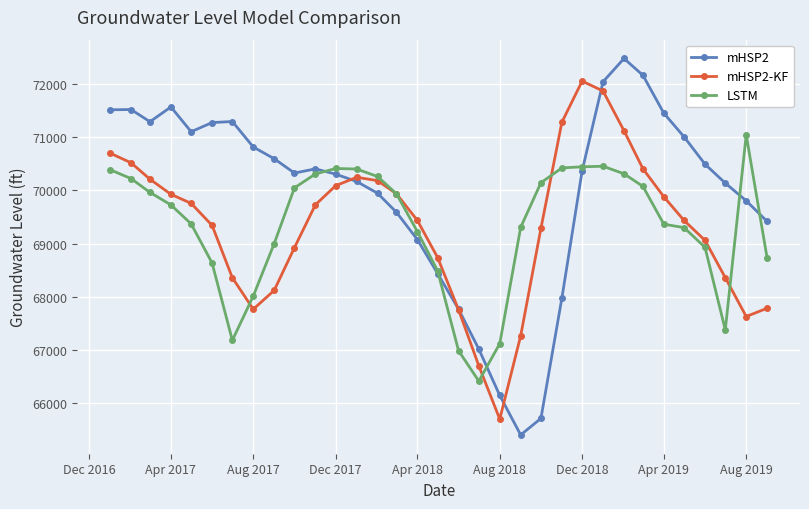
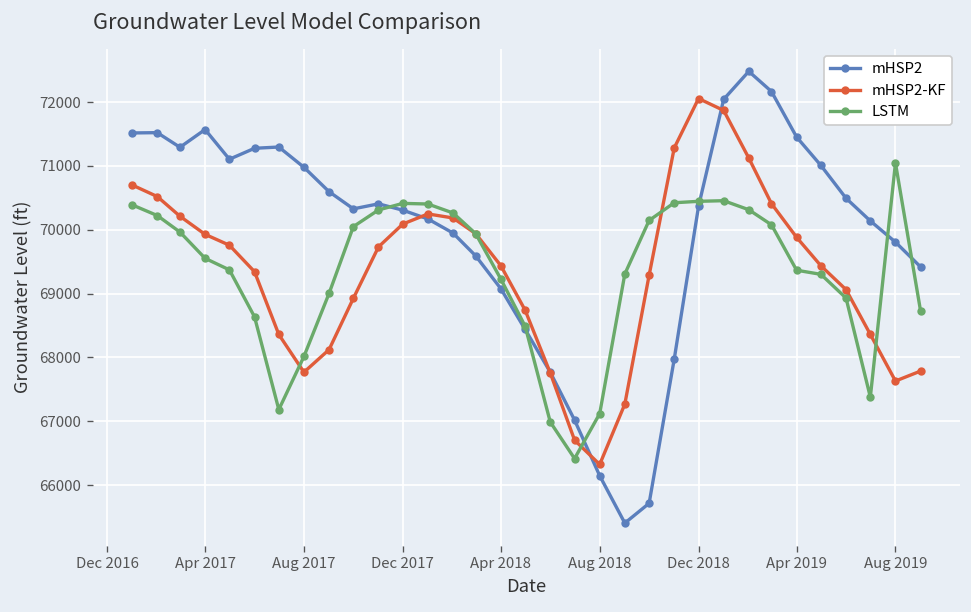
LSTM, Apr 2017: 69700 -> 69600
mHSP2, Aug 2017: 70800 -> 71000
mHSP2-KF, Aug 2018: 65700 -> 66300
